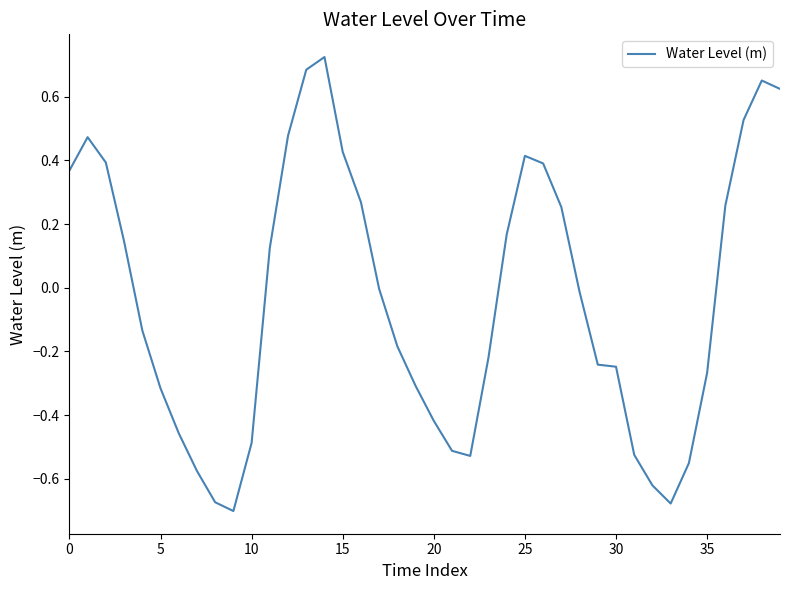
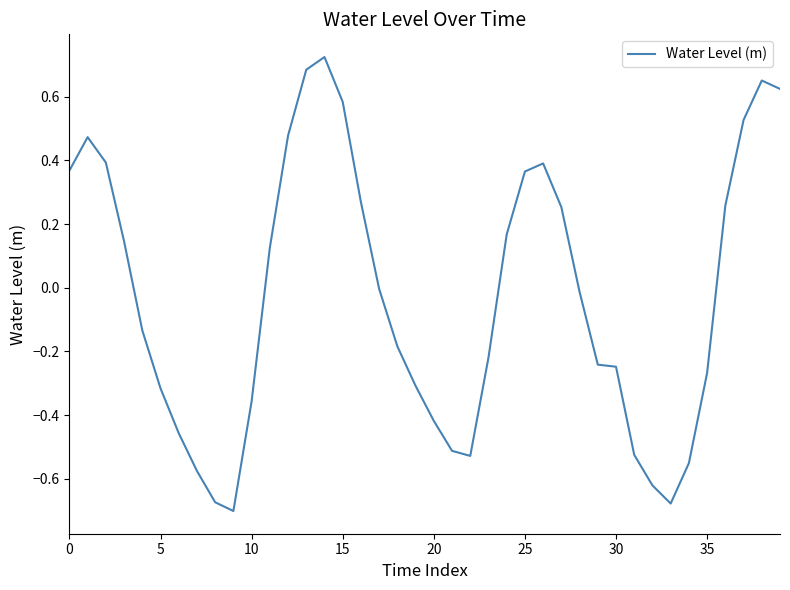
10: -0.49 -> -0.36
15: 0.43 -> 0.58
25: 0.41 -> 0.36
